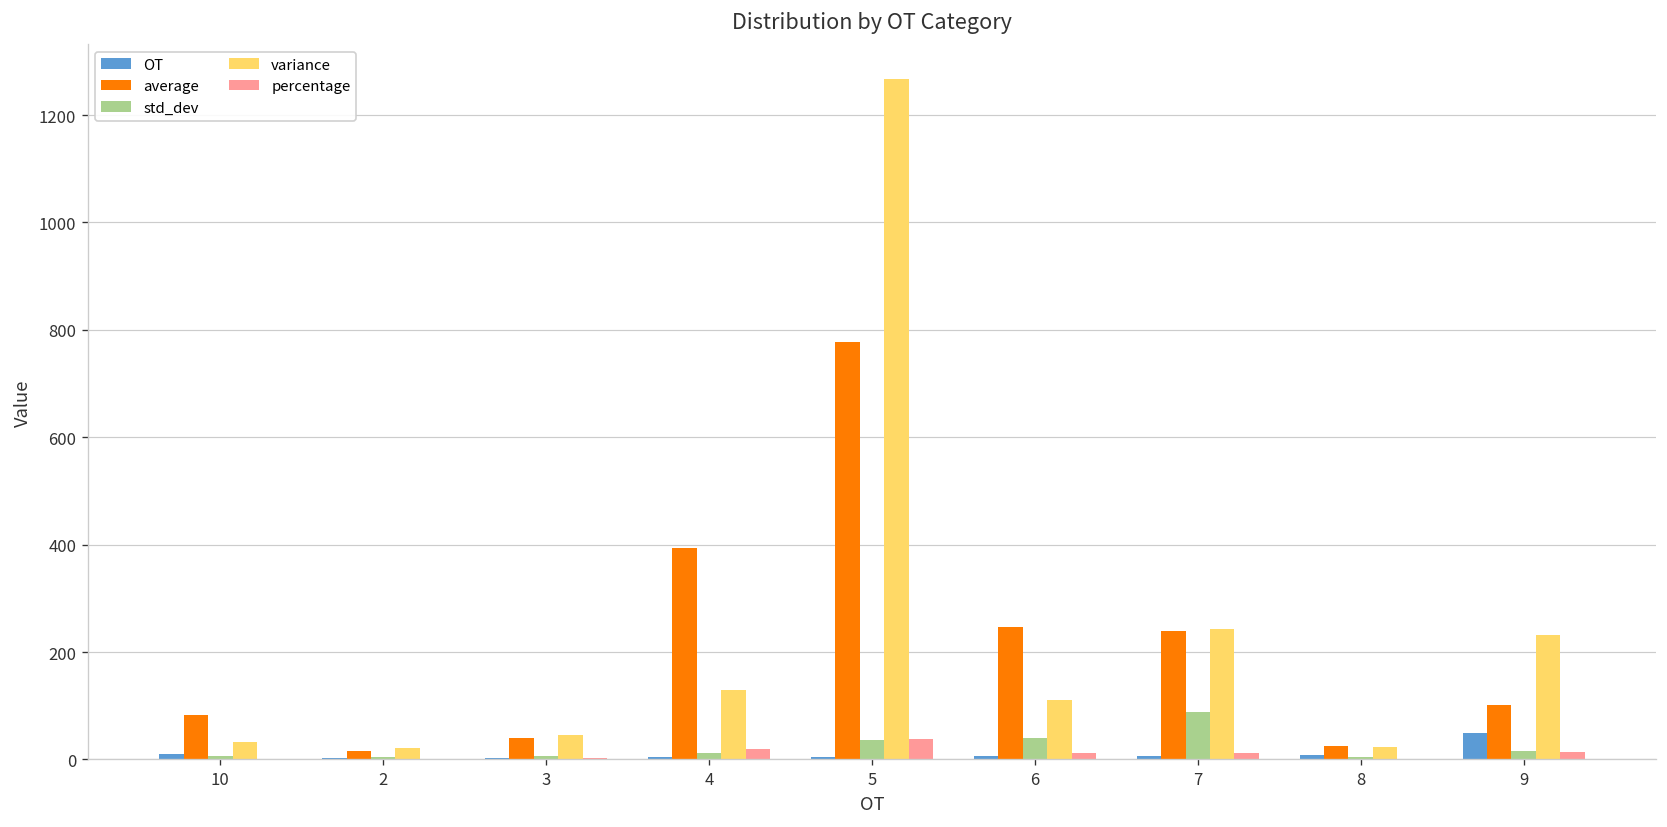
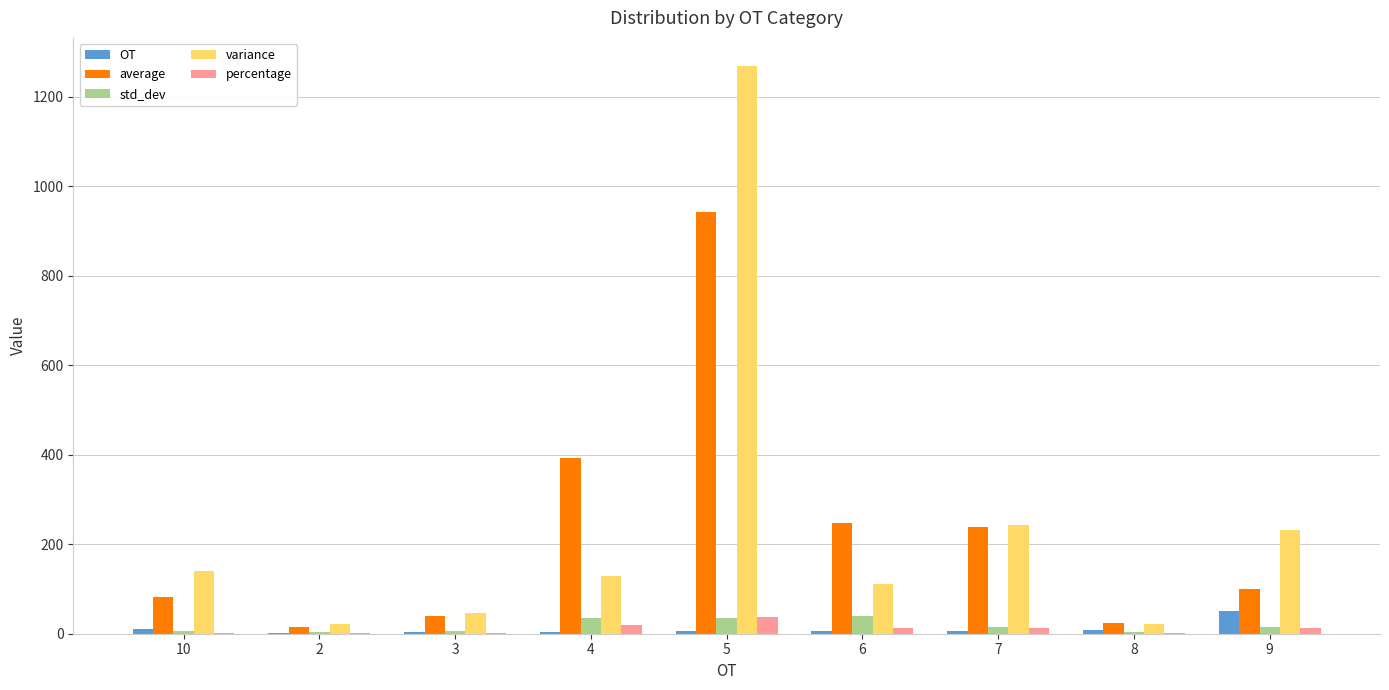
variance, 10: 30 -> 140
std_dev, 4: 10 -> 40
average, 5: 780 -> 940
std_dev, 7: 90 -> 20
